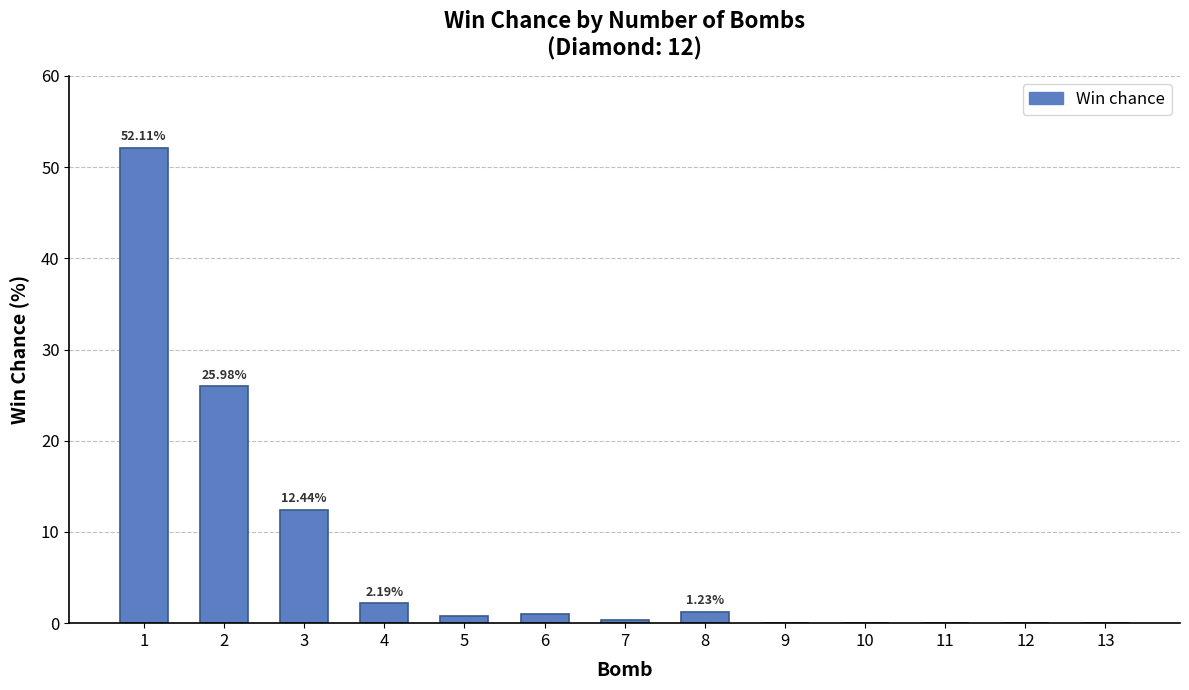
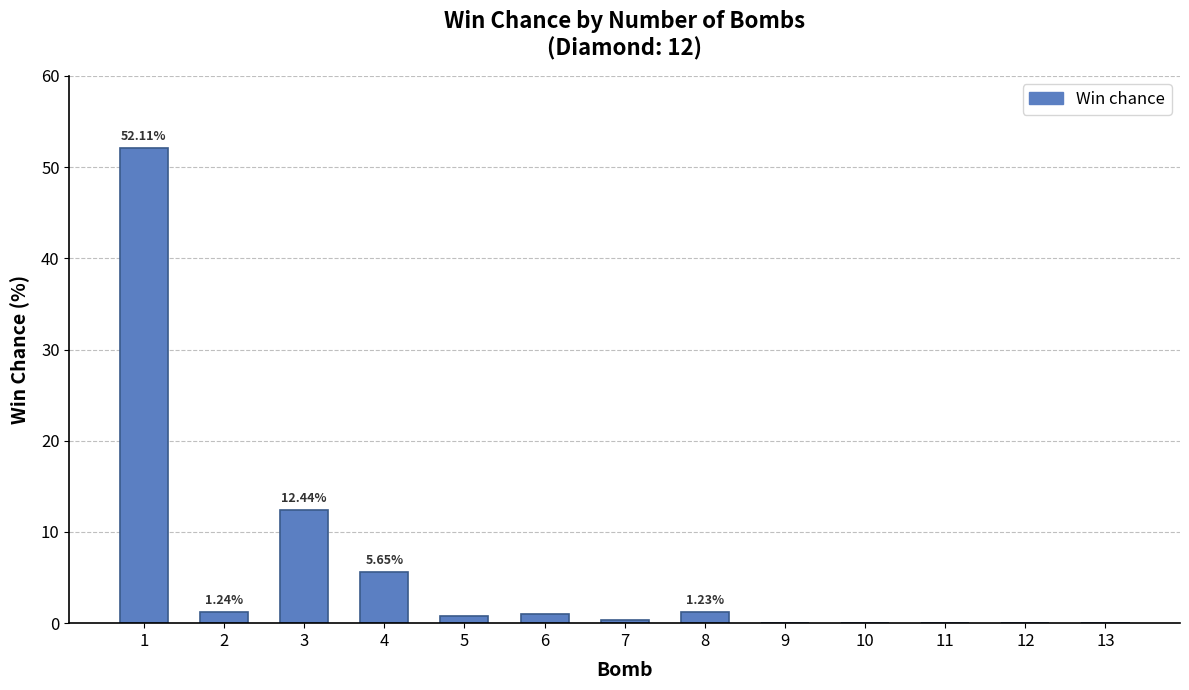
2: 25.98% -> 1.24%
4: 2.19% -> 5.65%
